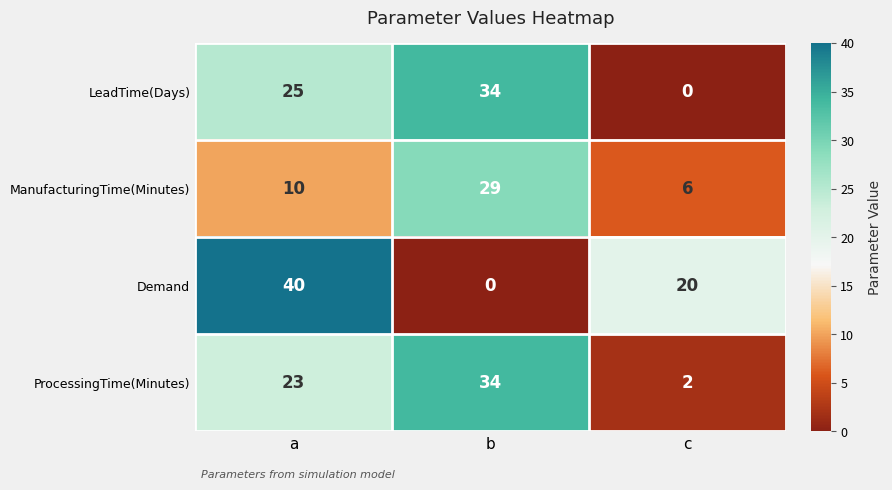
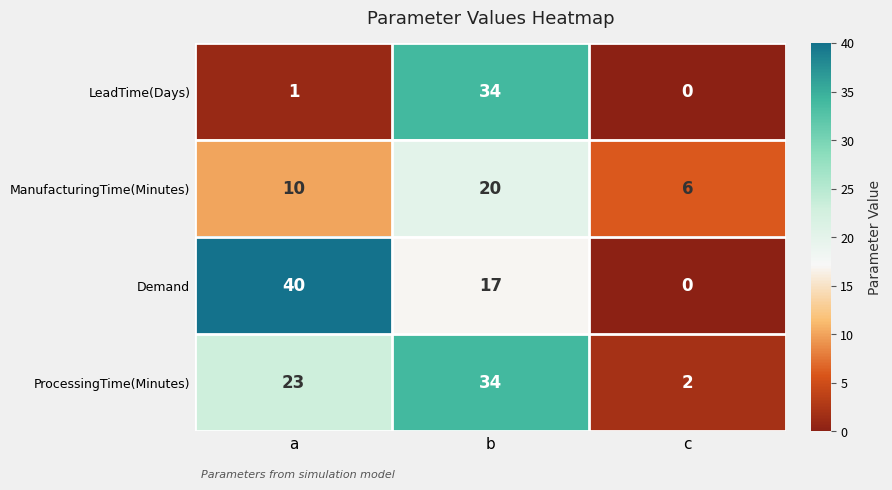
LeadTime(Days), a: 25 -> 1
ManufacturingTime(Minutes), b: 29 -> 20
Demand, b: 0 -> 17
Demand, c: 20 -> 0
